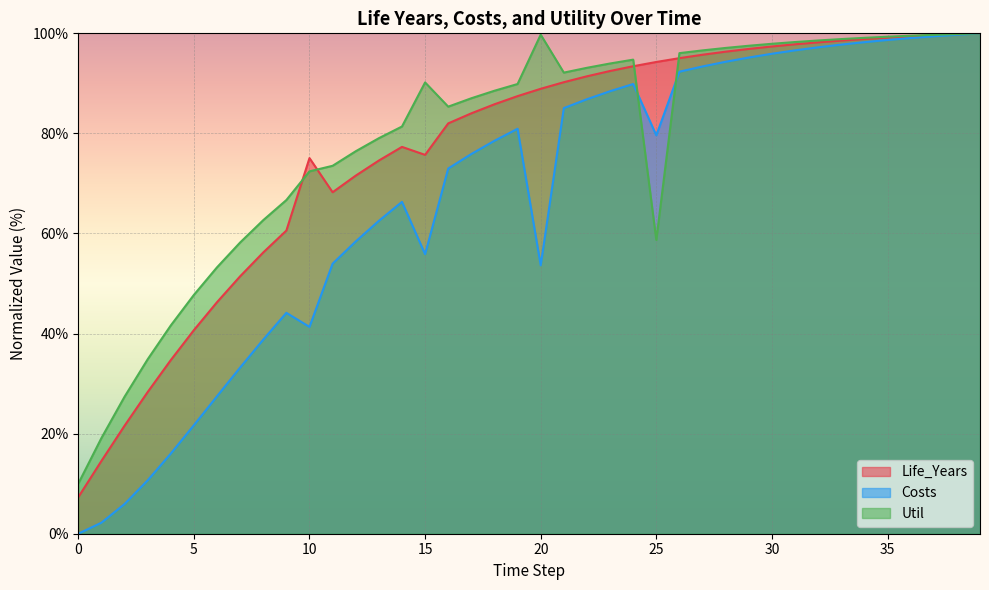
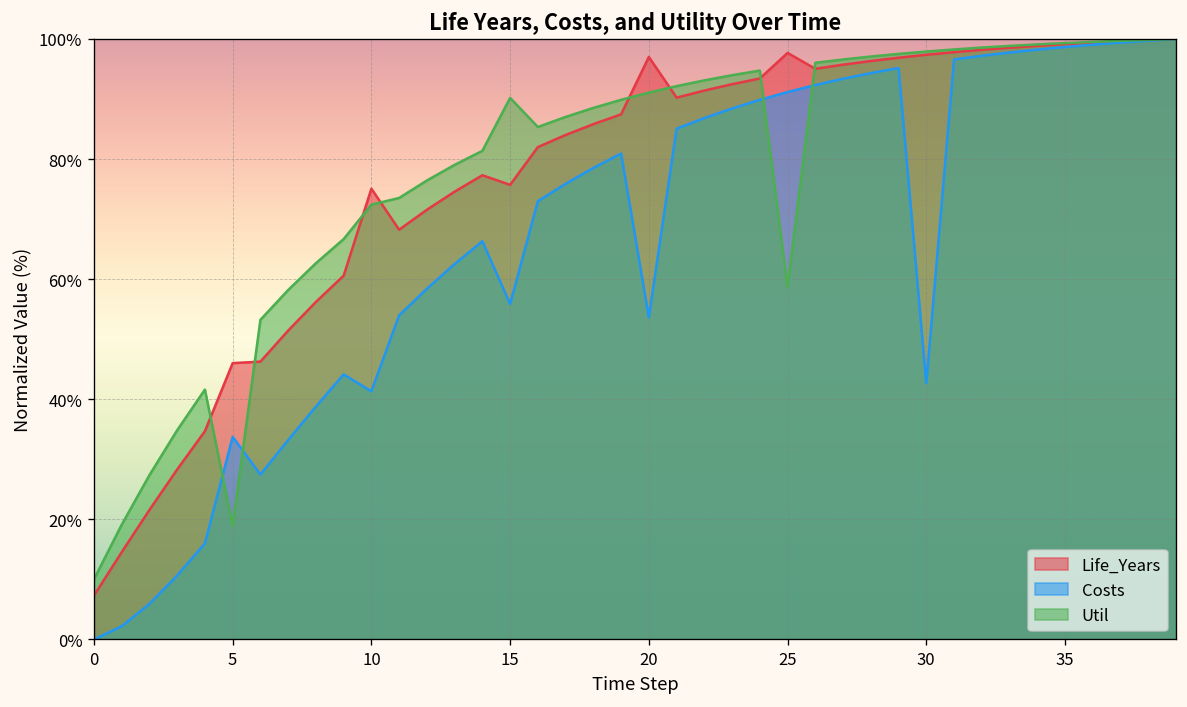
Life_Years, 5: 41% -> 46%
Costs, 5: 22% -> 34%
Util, 5: 48% -> 19%
Life_Years, 20: 89% -> 97%
Util, 20: 100% -> 91%
Life_Years, 25: 94% -> 98%
Costs, 25: 80% -> 91%
Costs, 30: 96% -> 43%
